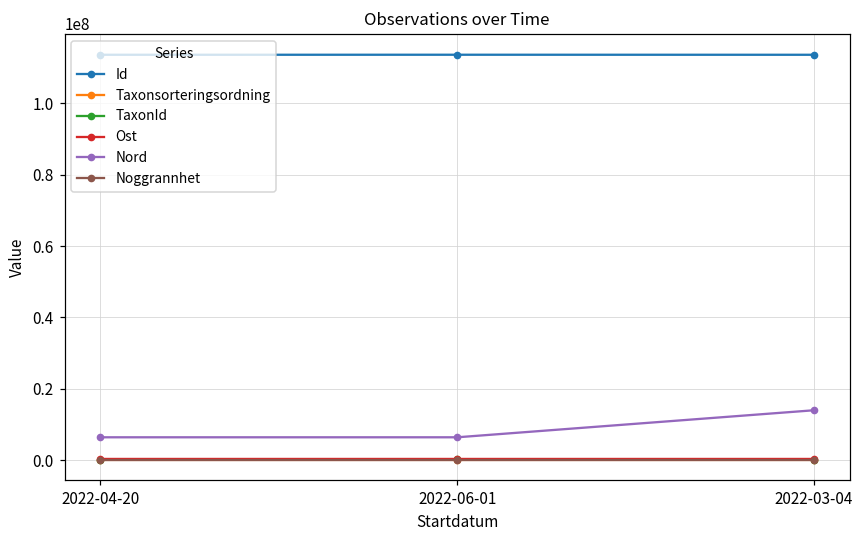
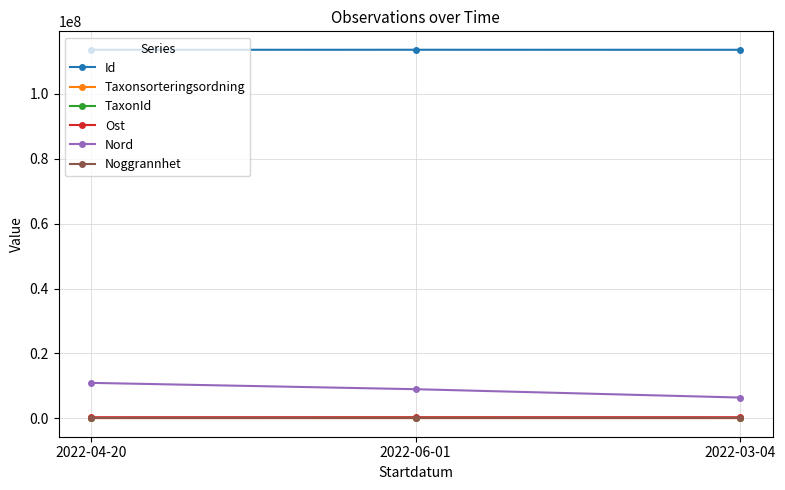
Nord, 2022-04-20: 6000000 -> 11000000
Nord, 2022-06-01: 6000000 -> 9000000
Nord, 2022-03-04: 14000000 -> 6000000
